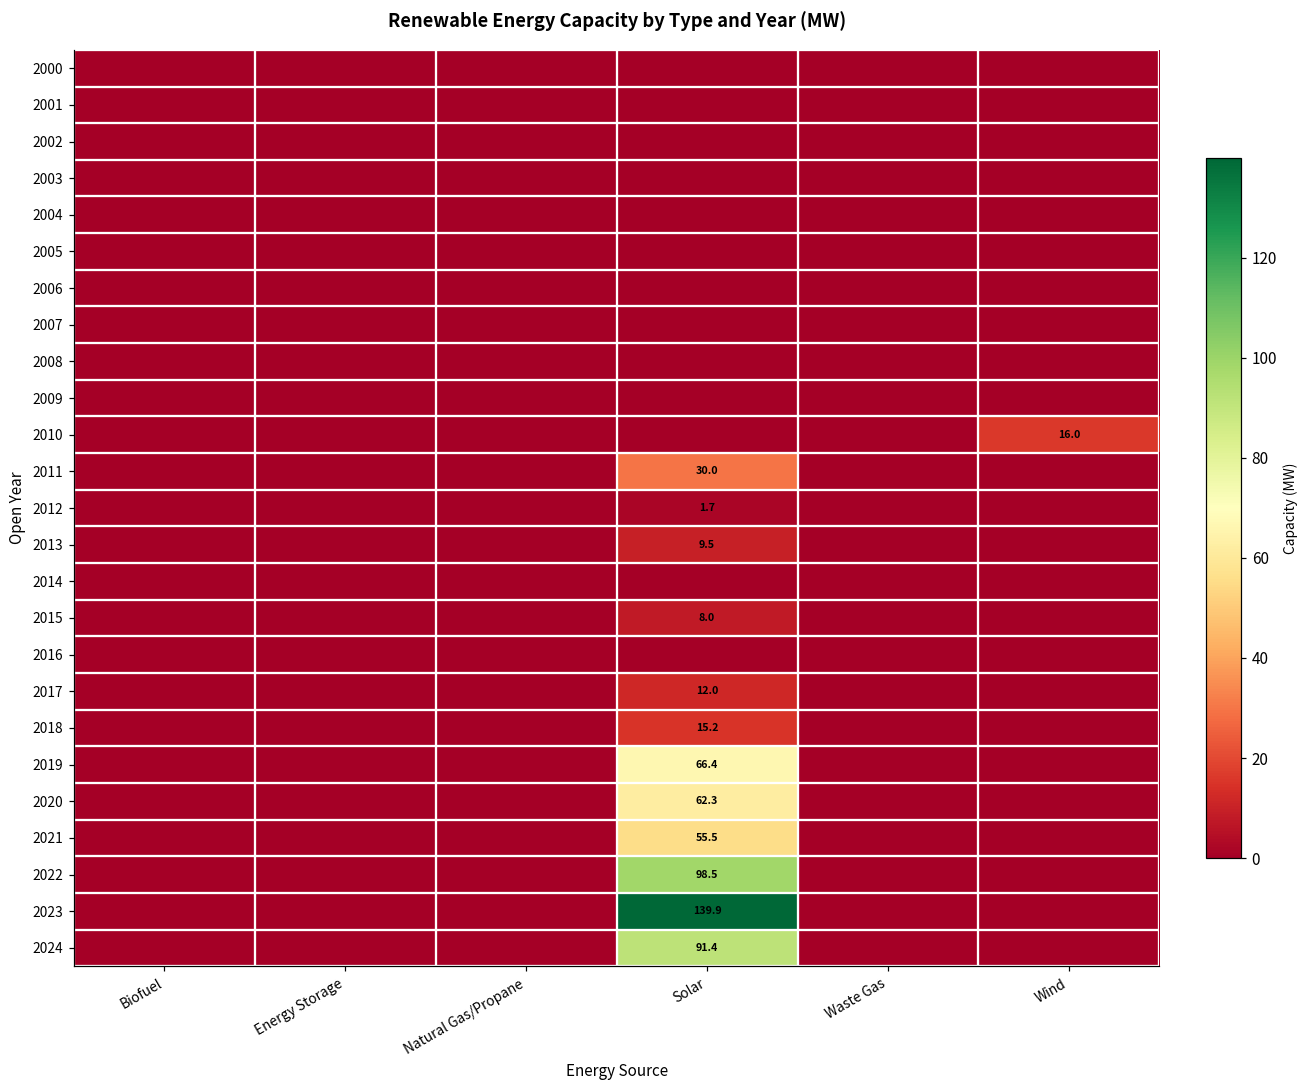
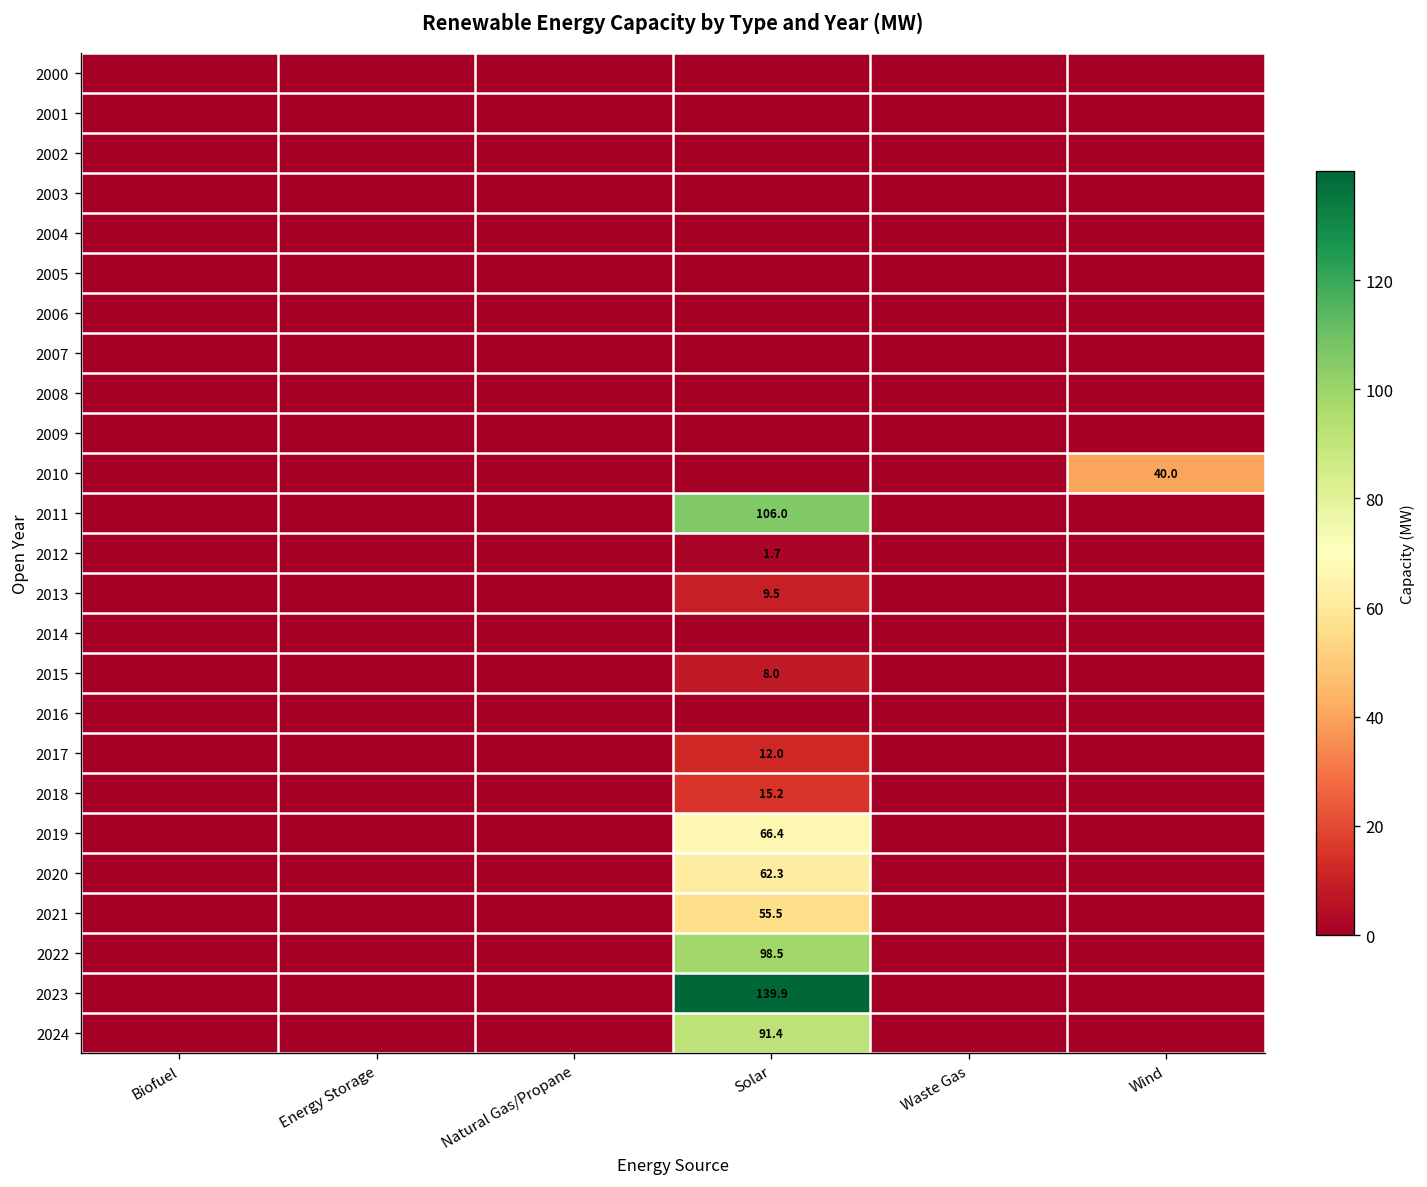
2010, Wind: 16.0 -> 40.0
2011, Solar: 30.0 -> 106.0
